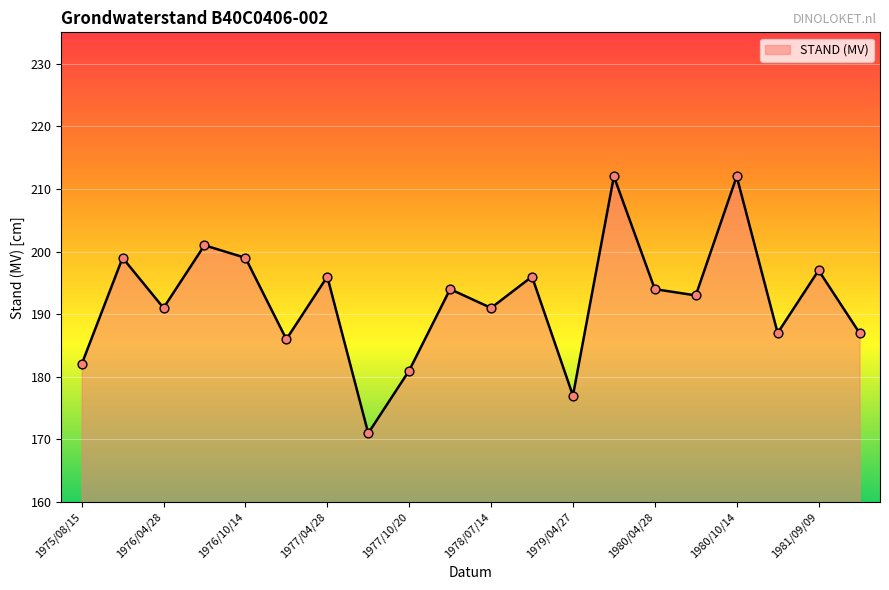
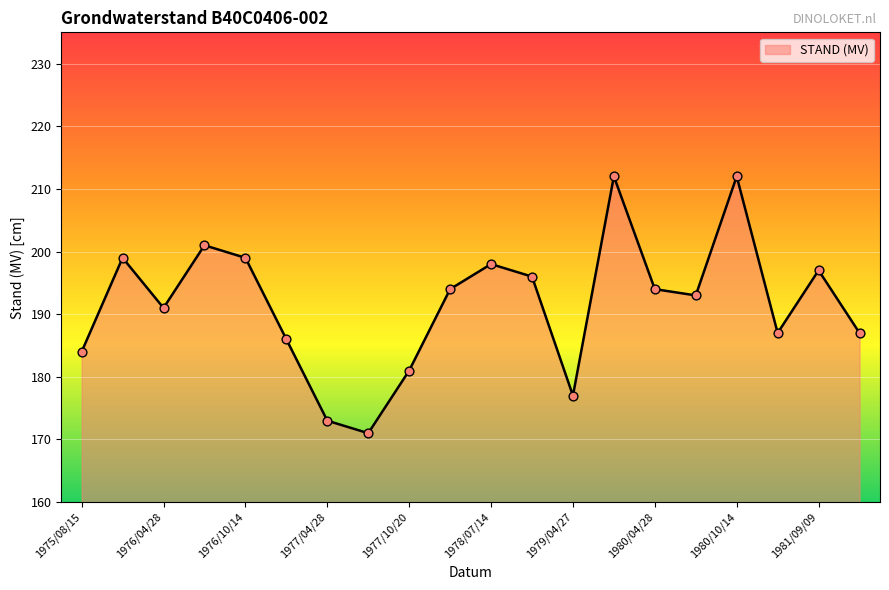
1975/08/15: 182 -> 184
1977/04/28: 196 -> 173
1978/07/14: 191 -> 198
